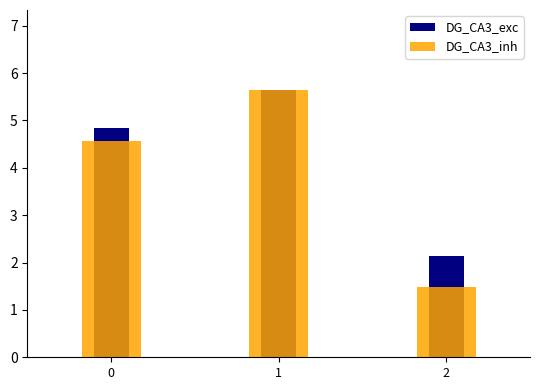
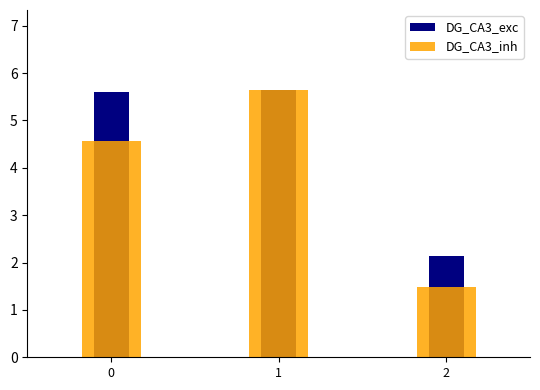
DG_CA3_exc, 0: 4.9 -> 5.6
